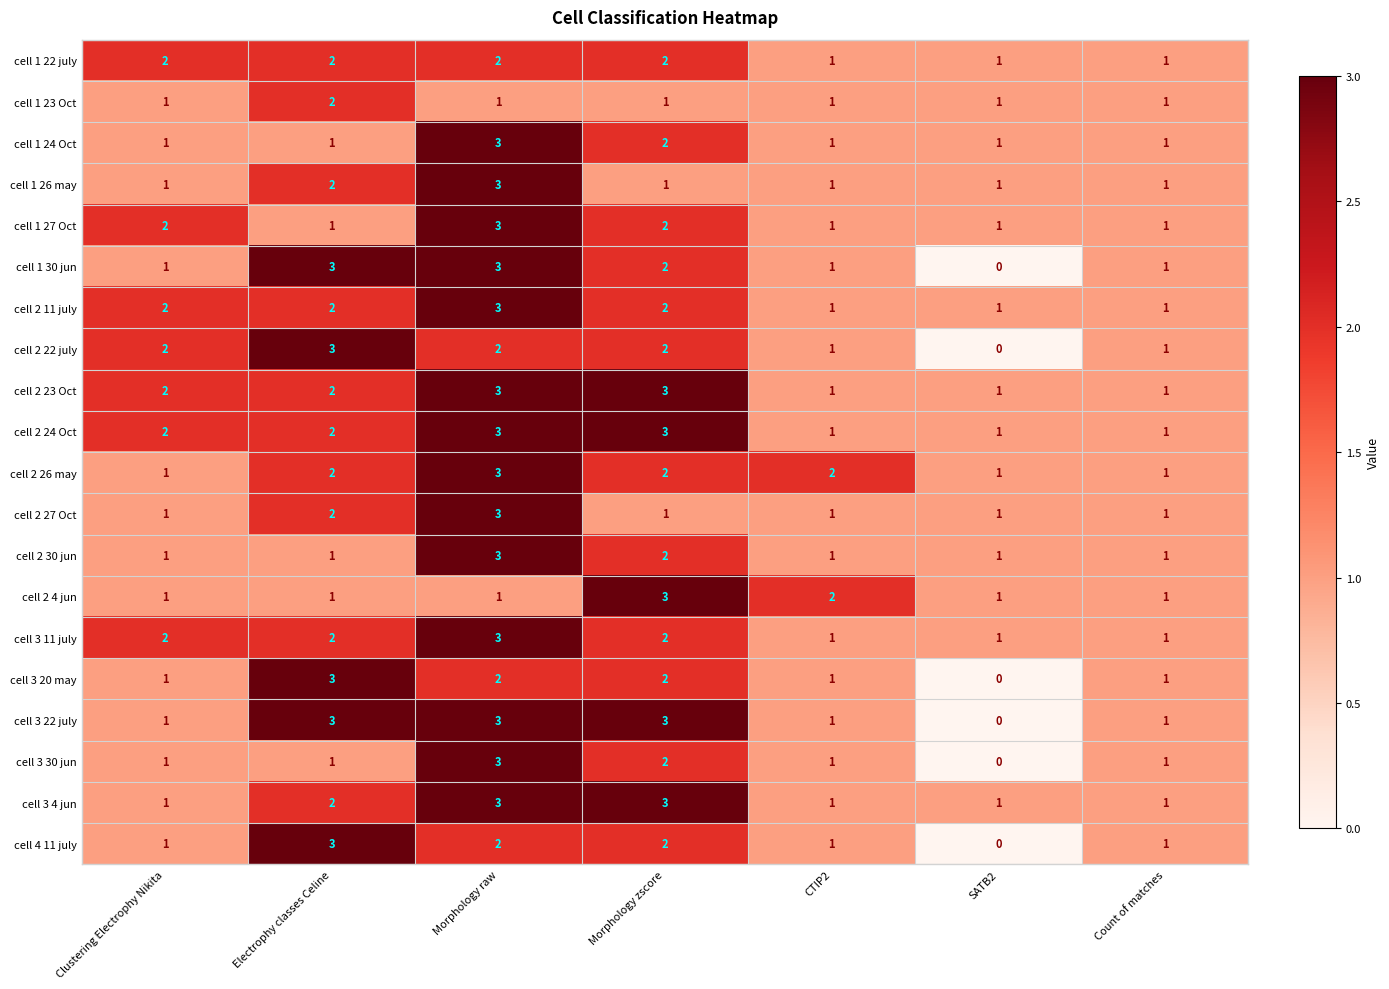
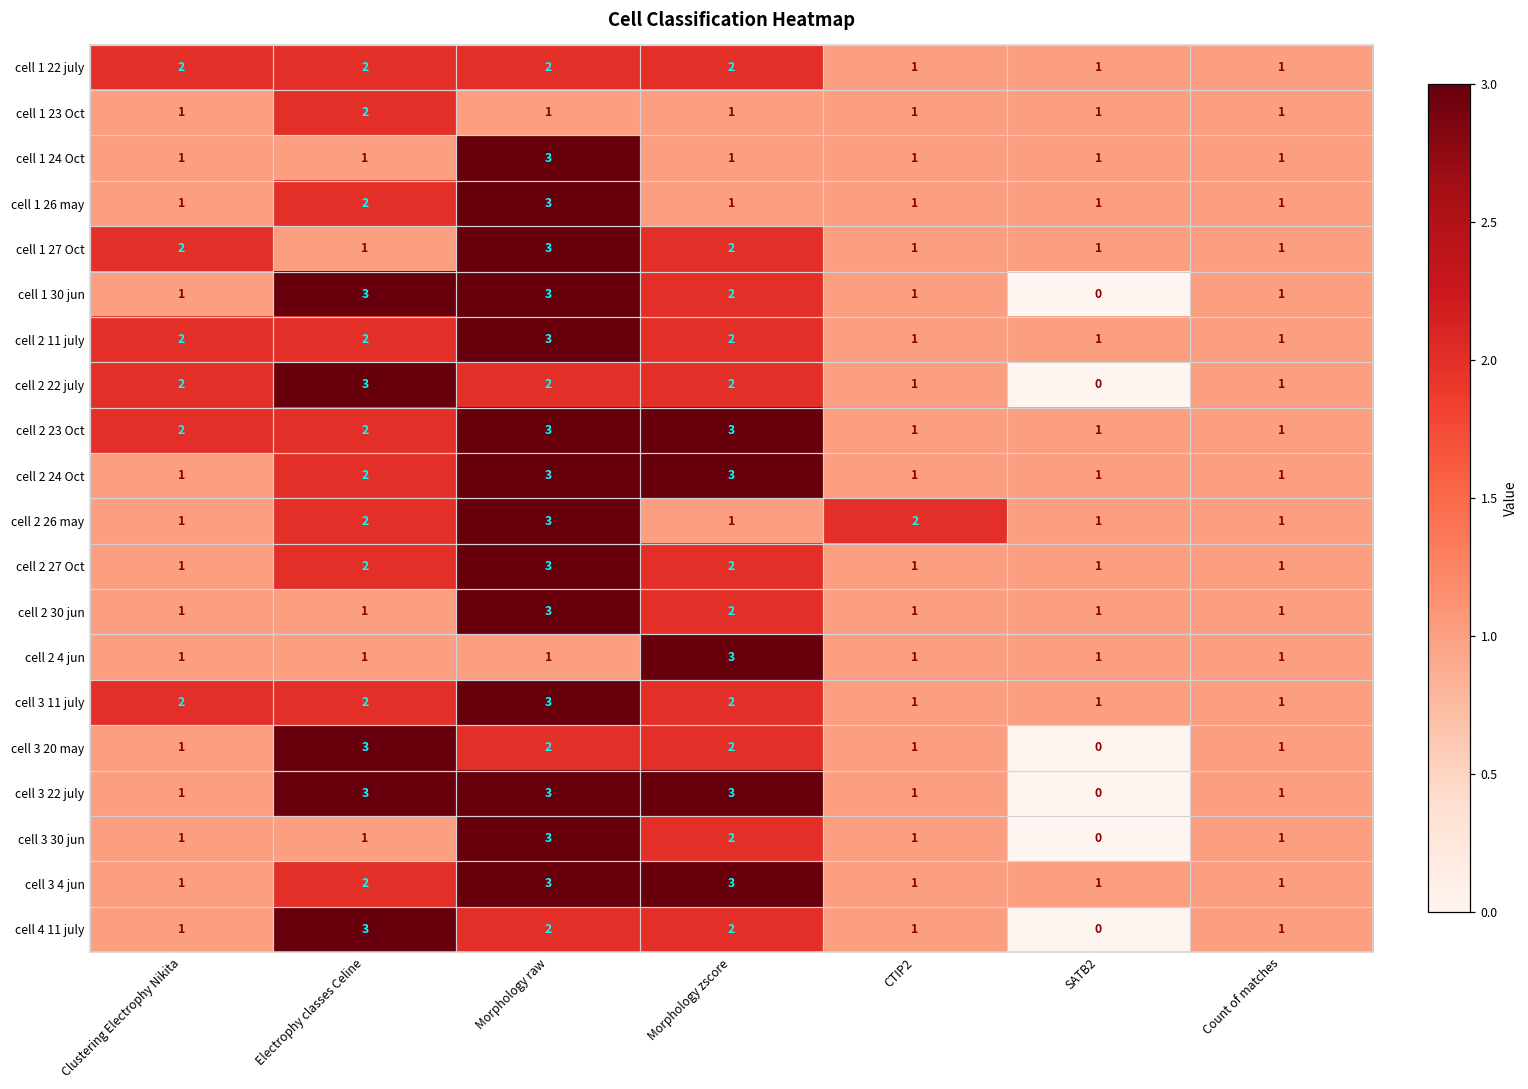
cell 1 24 Oct, Morphology zscore: 2 -> 1
cell 2 24 Oct, Clustering Electrophy Nikita: 2 -> 1
cell 2 26 may, Morphology zscore: 2 -> 1
cell 2 27 Oct, Morphology zscore: 1 -> 2
cell 2 4 jun, CTIP2: 2 -> 1
